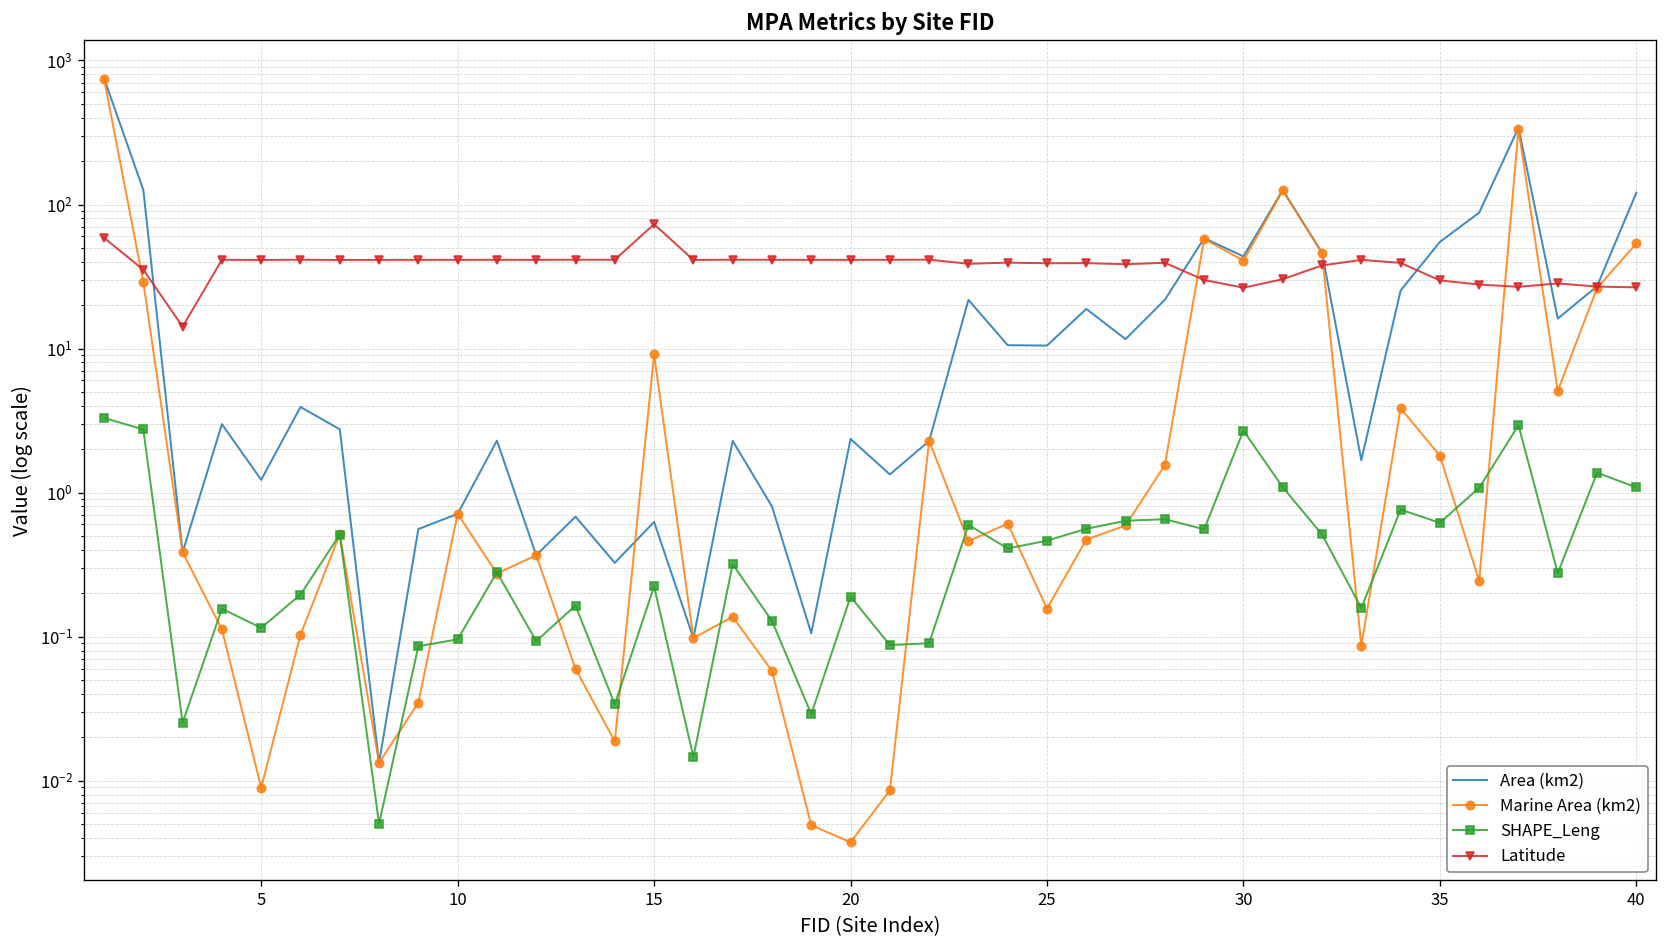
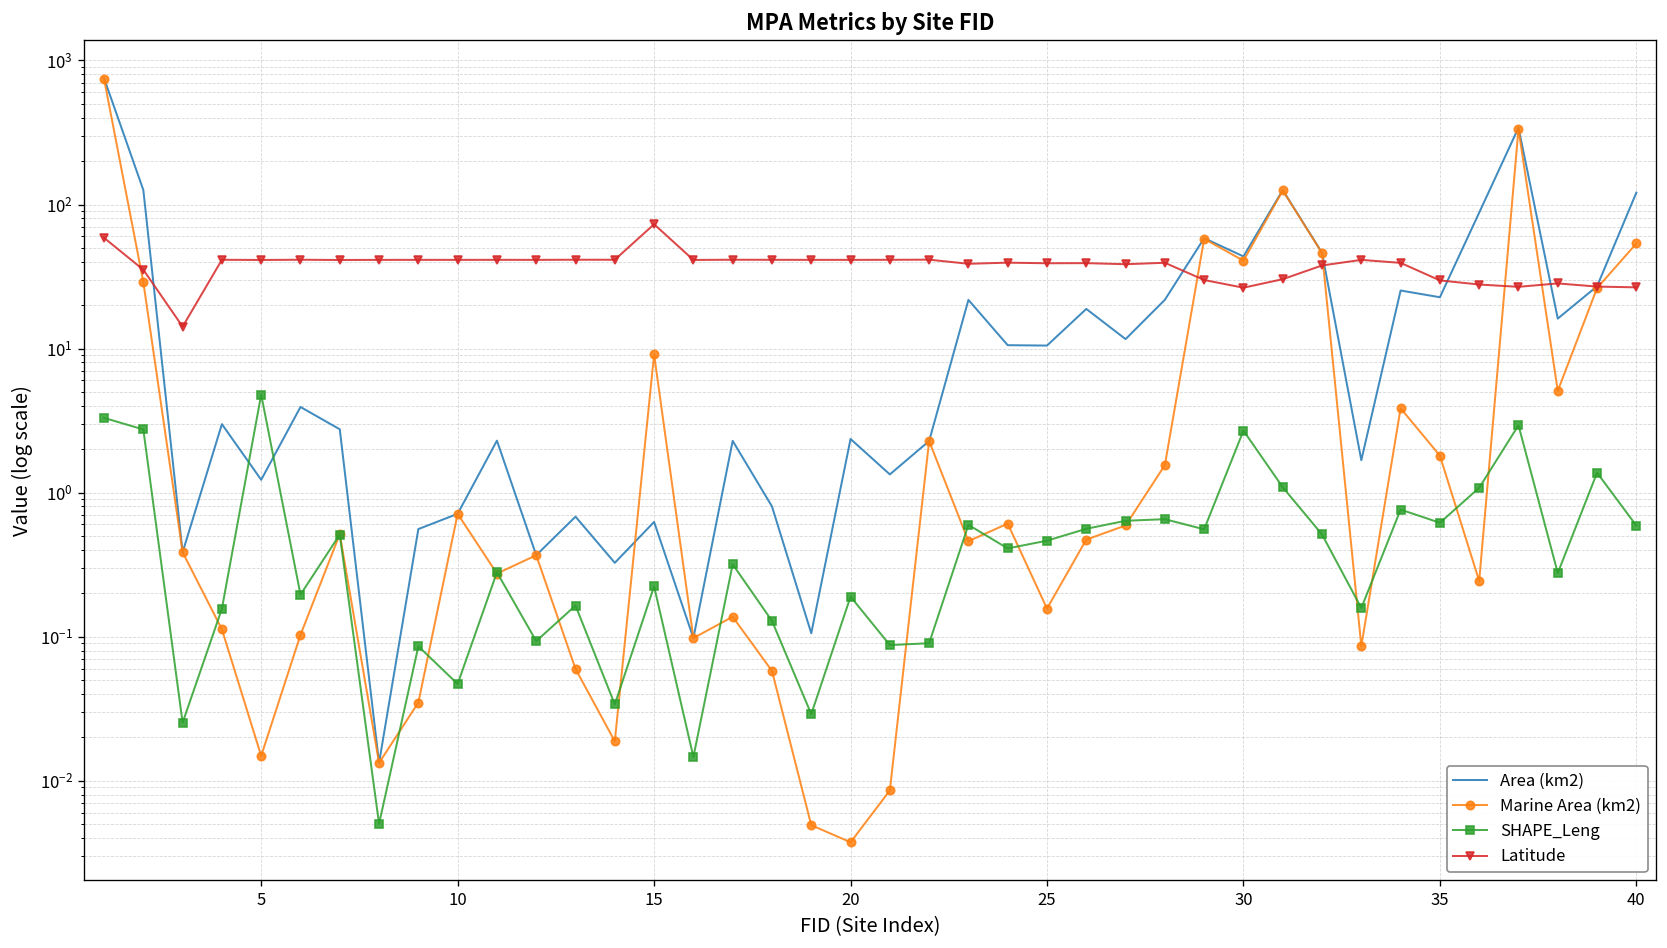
Marine Area (km2), 5: 0.009 -> 0.015
SHAPE_Leng, 5: 0.11 -> 4.8
SHAPE_Leng, 10: 0.10 -> 0.047
Area (km2), 35: 50 -> 23
SHAPE_Leng, 40: 1.1 -> 0.6
